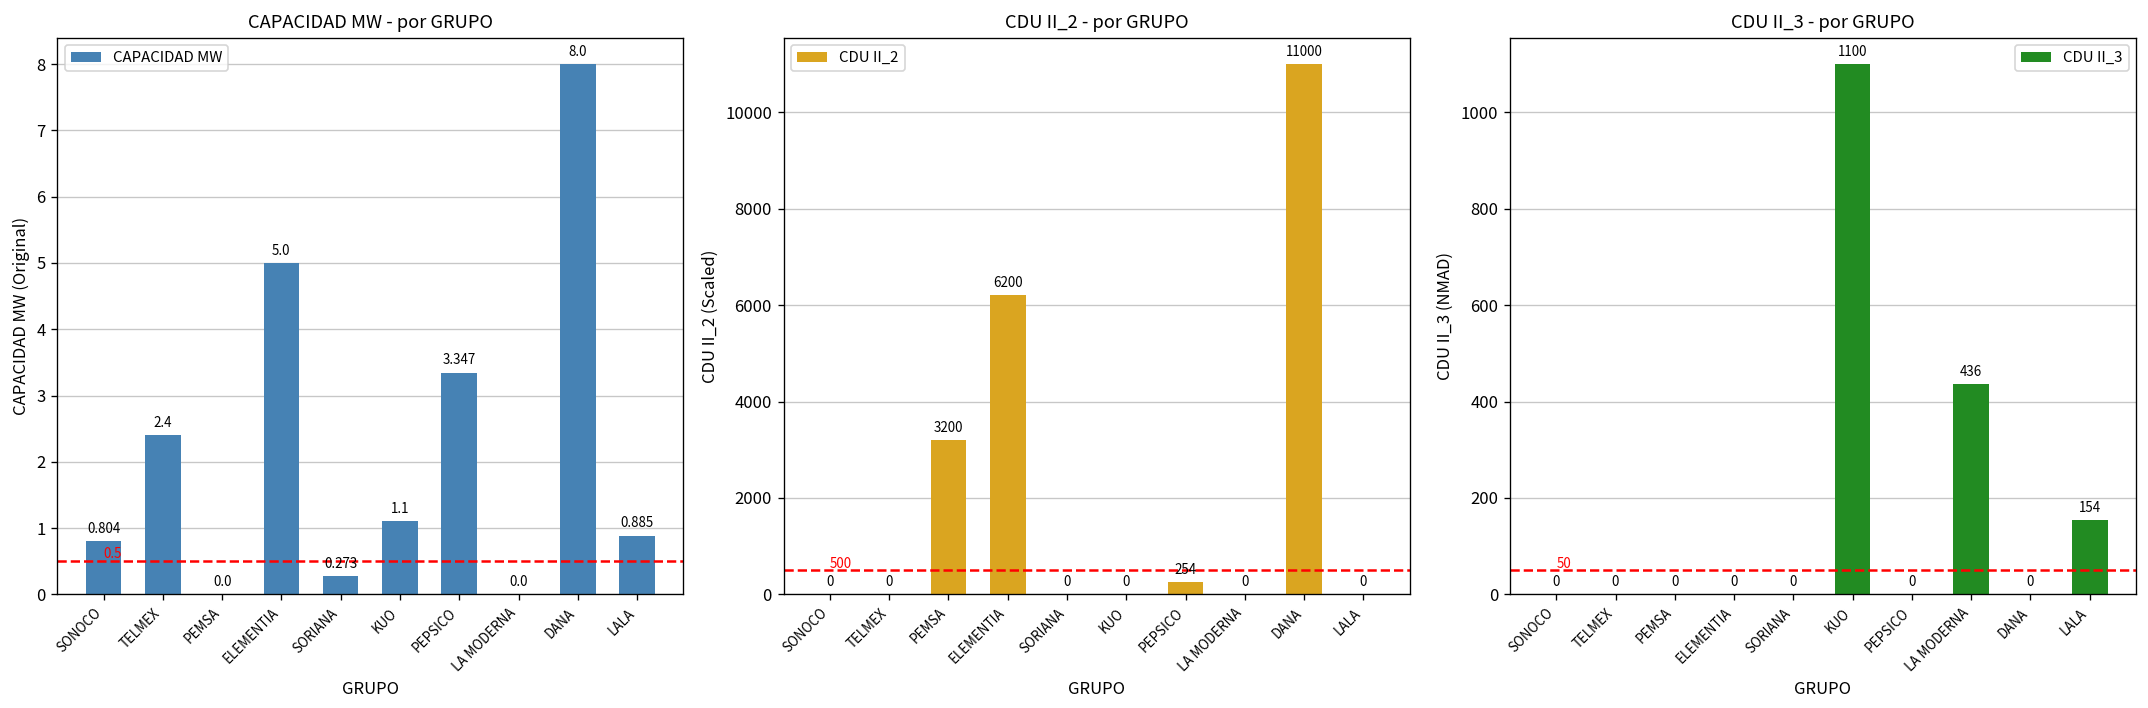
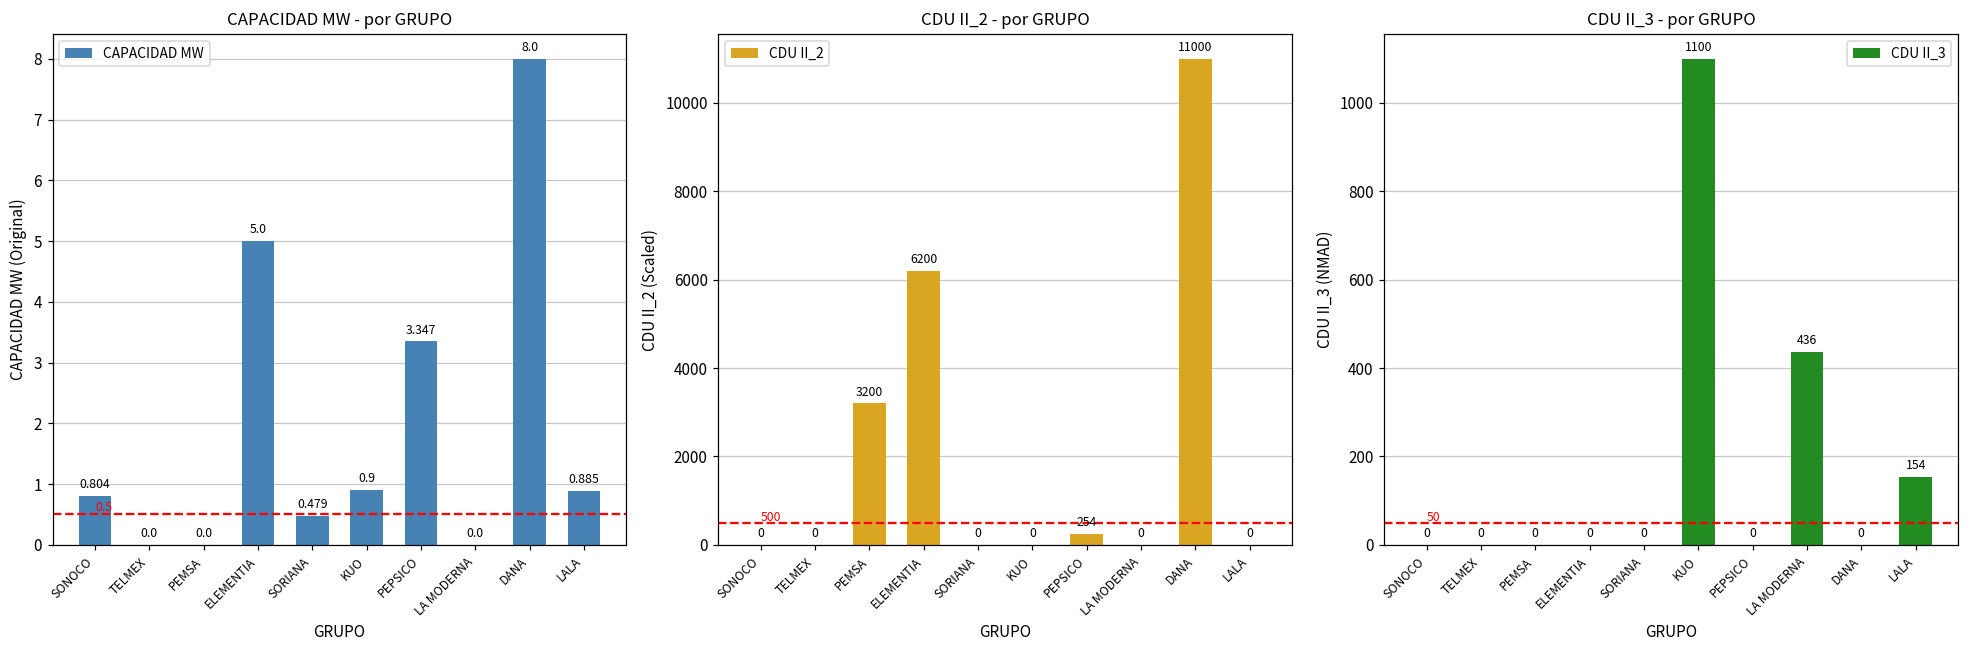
CAPACIDAD MW - por GRUPO, TELMEX: 2.4 -> 0.0
CAPACIDAD MW - por GRUPO, SORIANA: 0.273 -> 0.479
CAPACIDAD MW - por GRUPO, KUO: 1.1 -> 0.9
